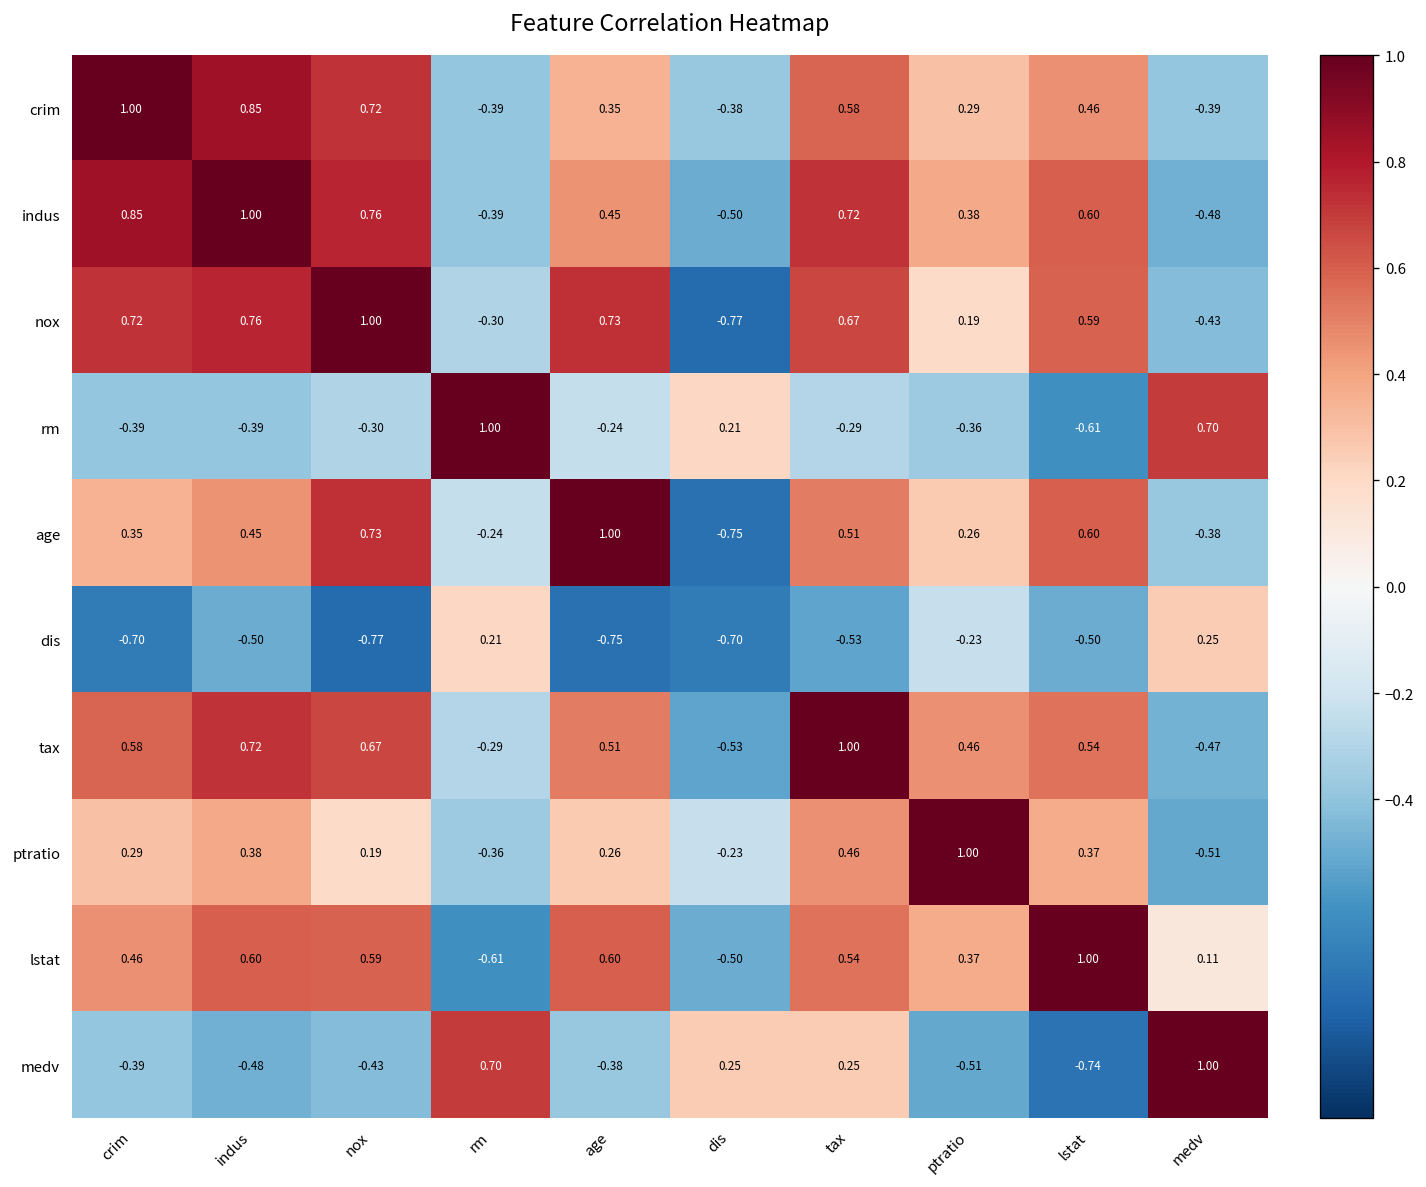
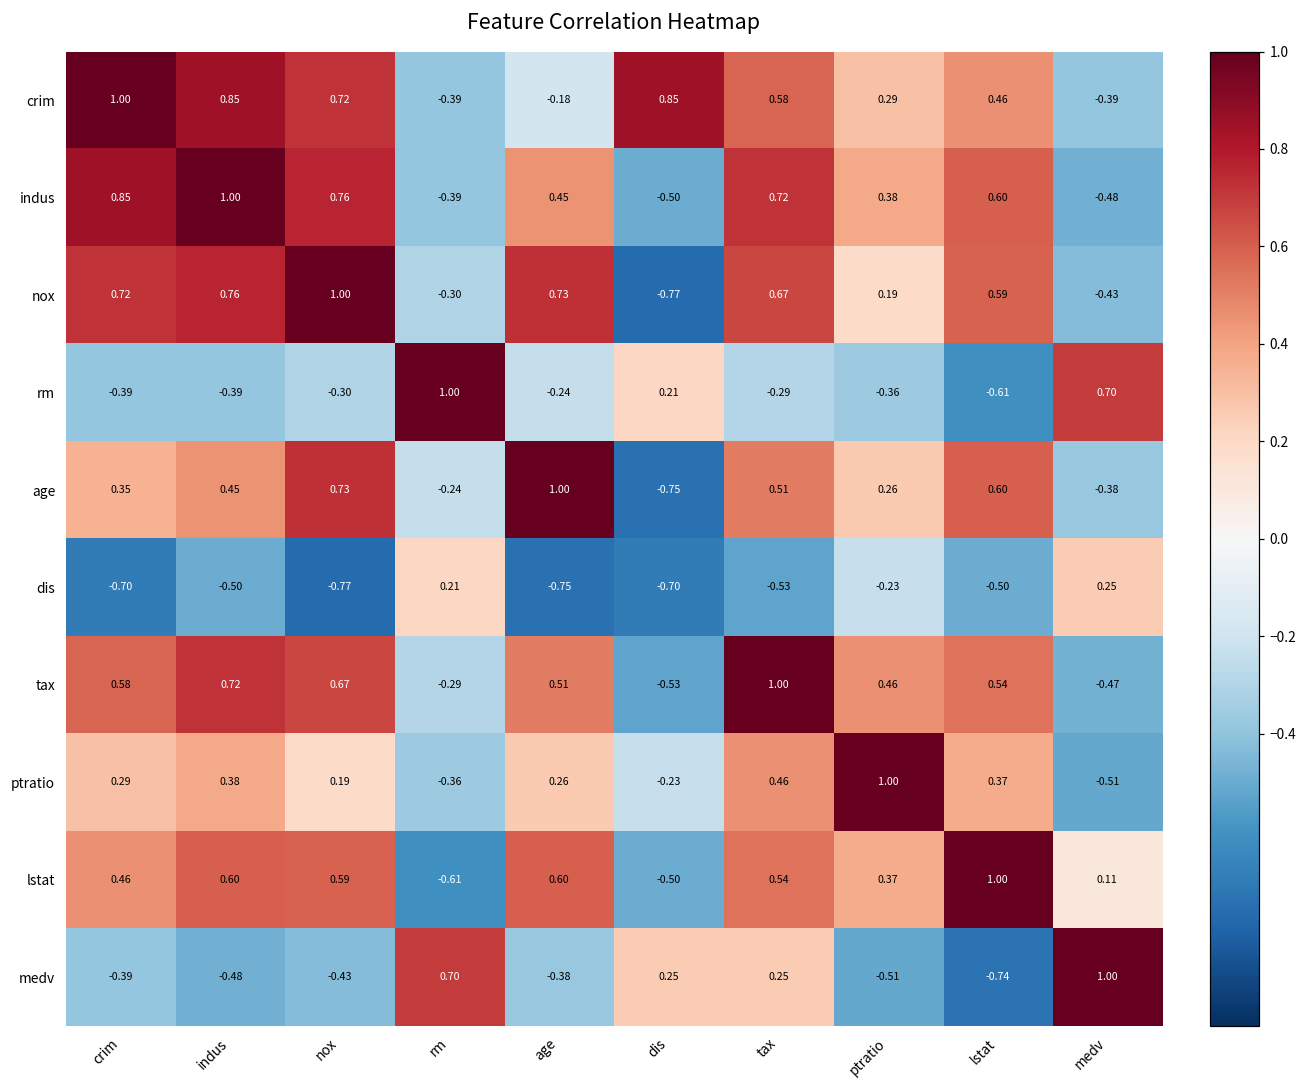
crim, age: 0.35 -> -0.18
crim, dis: -0.38 -> 0.85
